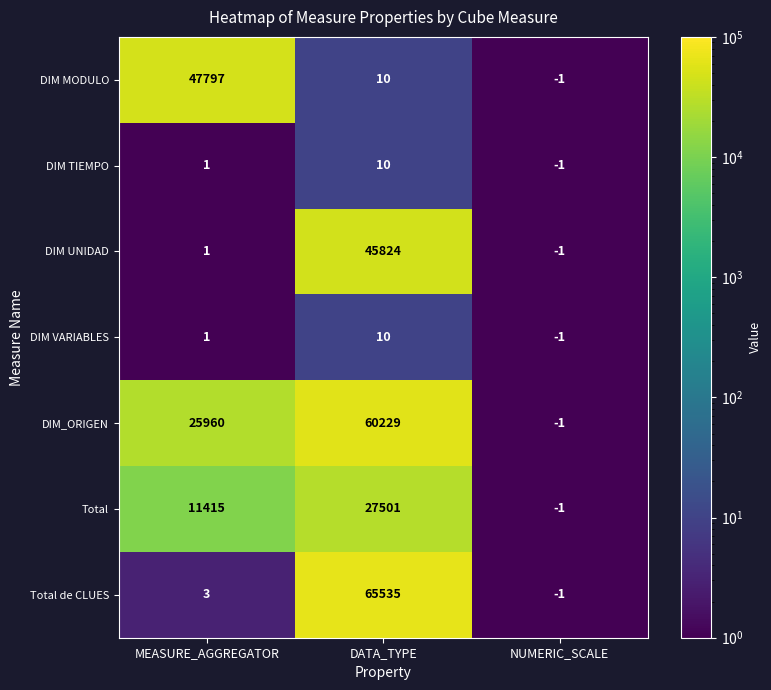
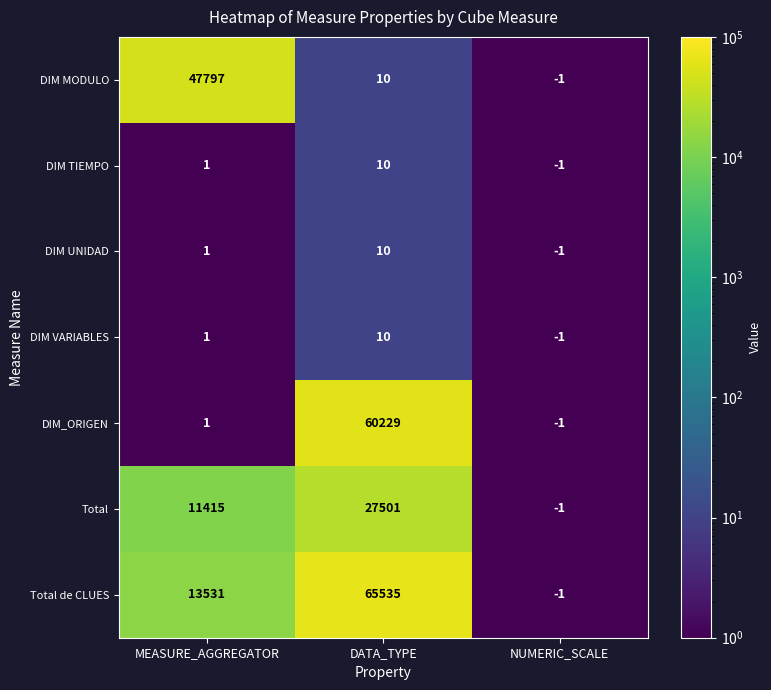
DIM UNIDAD, DATA_TYPE: 45824 -> 10
DIM_ORIGEN, MEASURE_AGGREGATOR: 25960 -> 1
Total de CLUES, MEASURE_AGGREGATOR: 3 -> 13531
